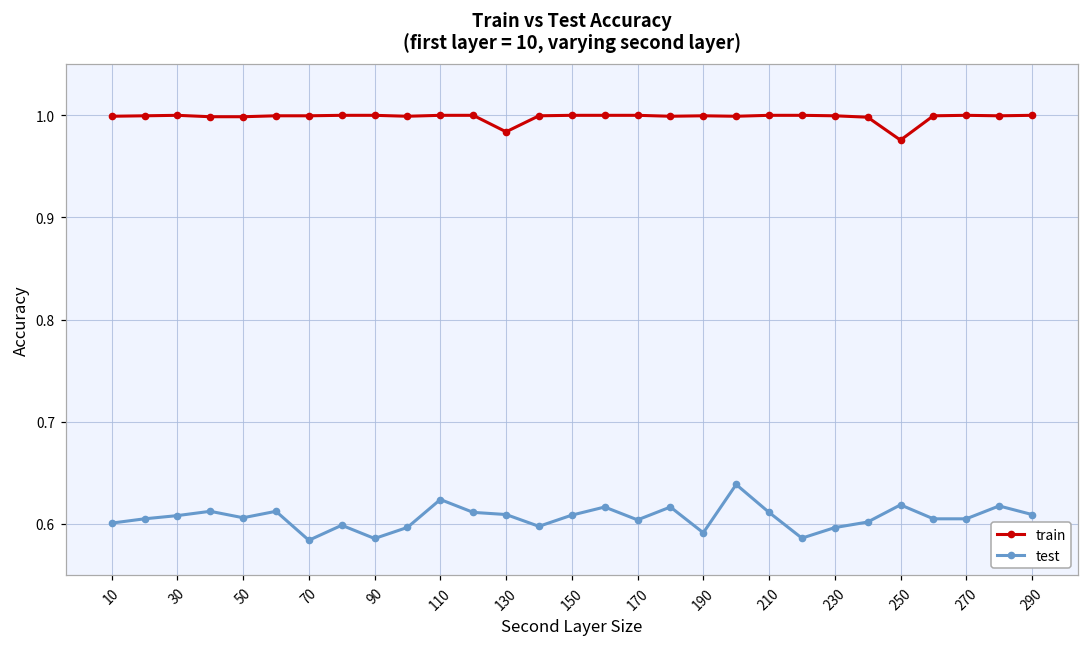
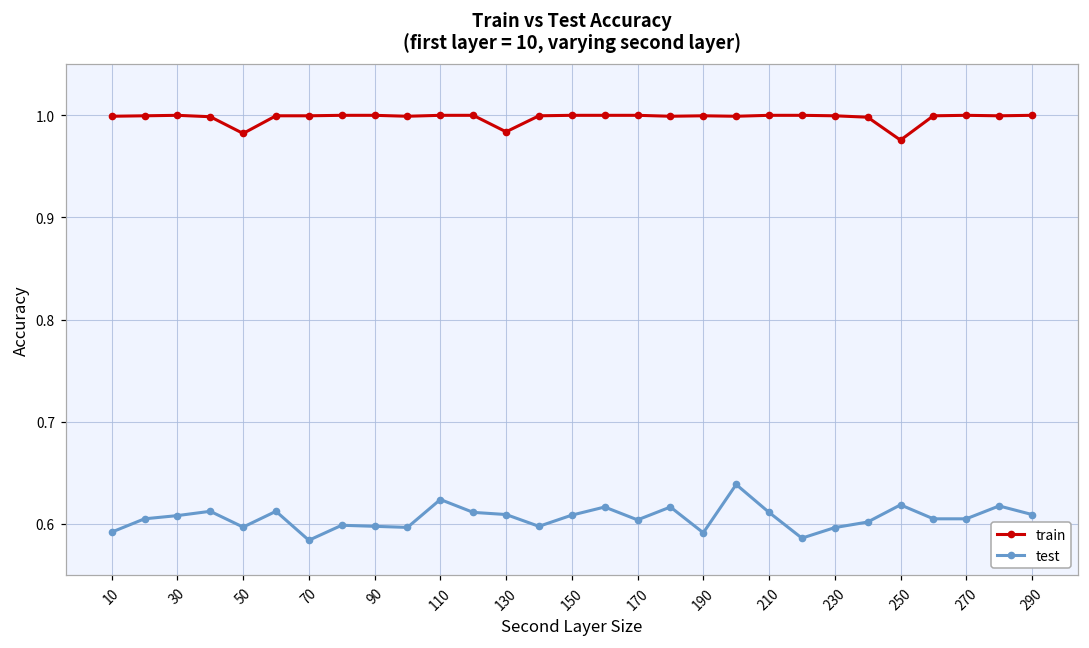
test, 10: 0.60 -> 0.59
train, 50: 1.00 -> 0.98
test, 50: 0.61 -> 0.60
test, 90: 0.59 -> 0.60
